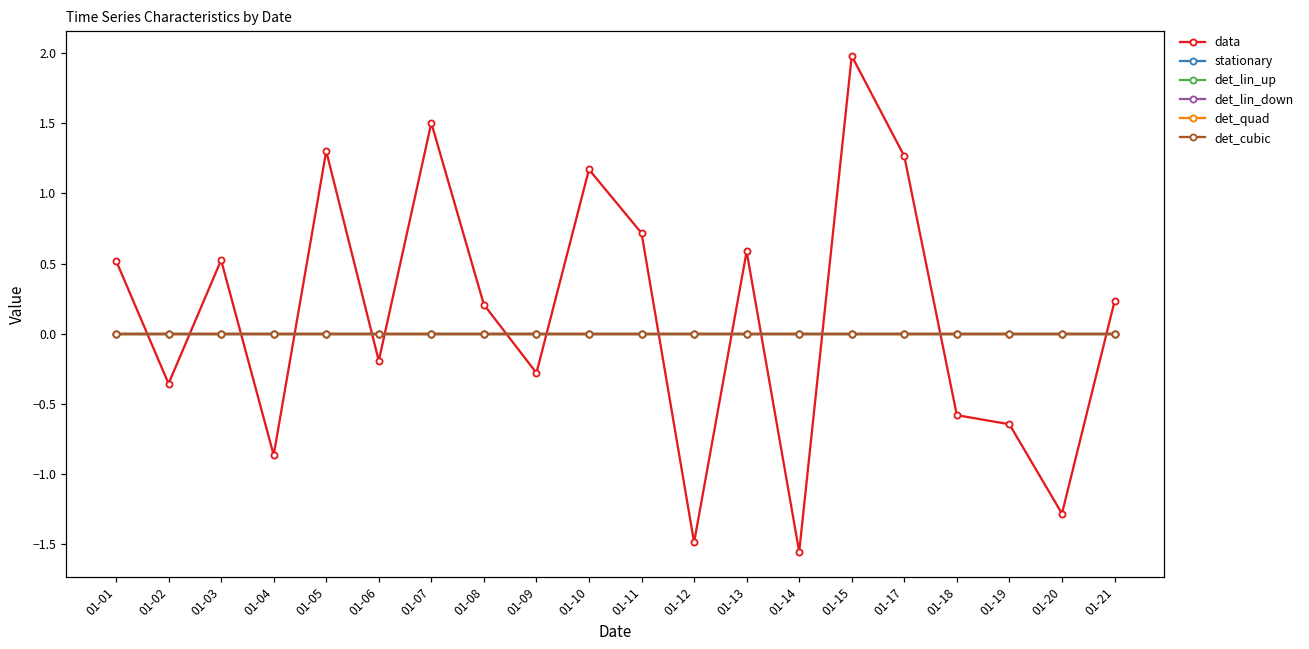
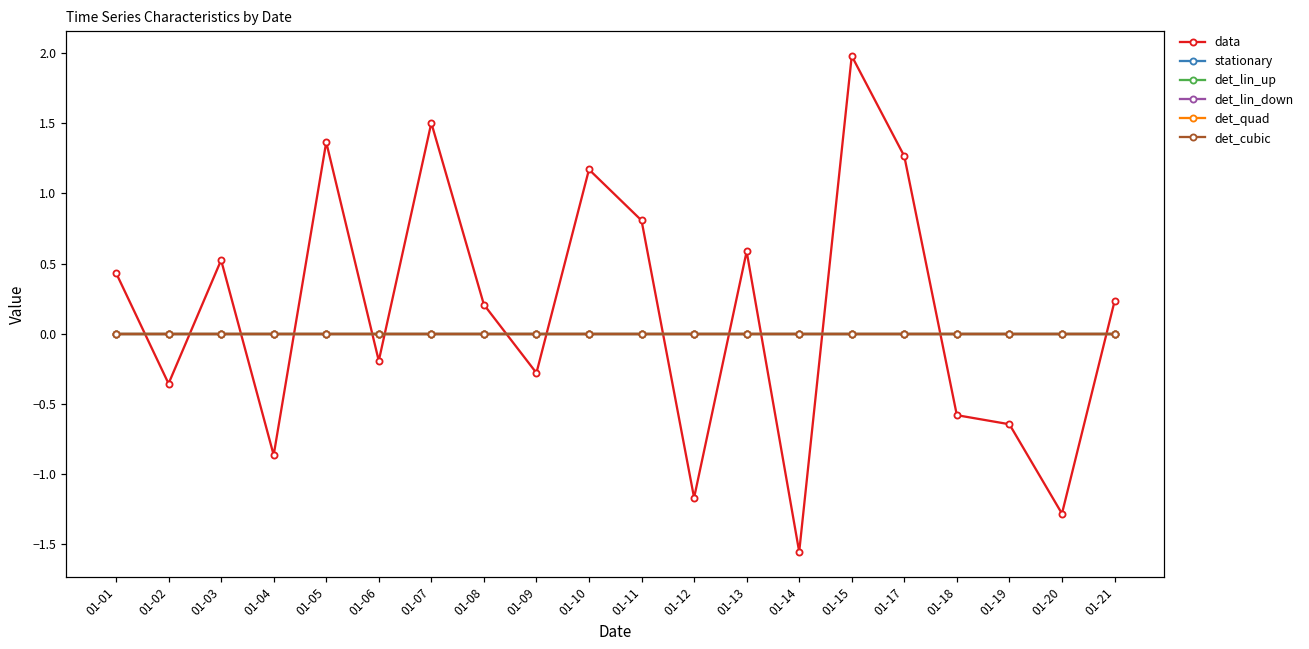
data, 01-01: 0.52 -> 0.43
data, 01-05: 1.30 -> 1.36
data, 01-11: 0.72 -> 0.81
data, 01-12: -1.49 -> -1.17
